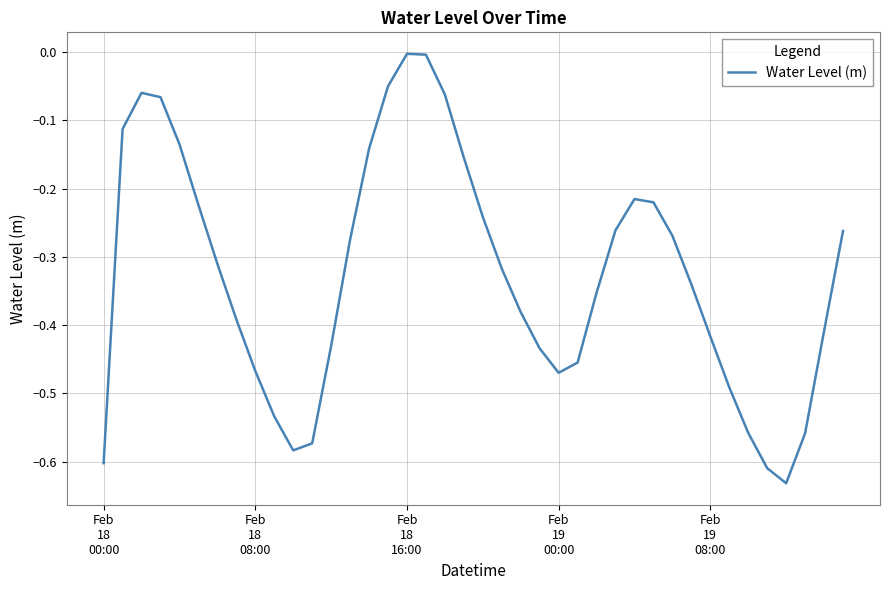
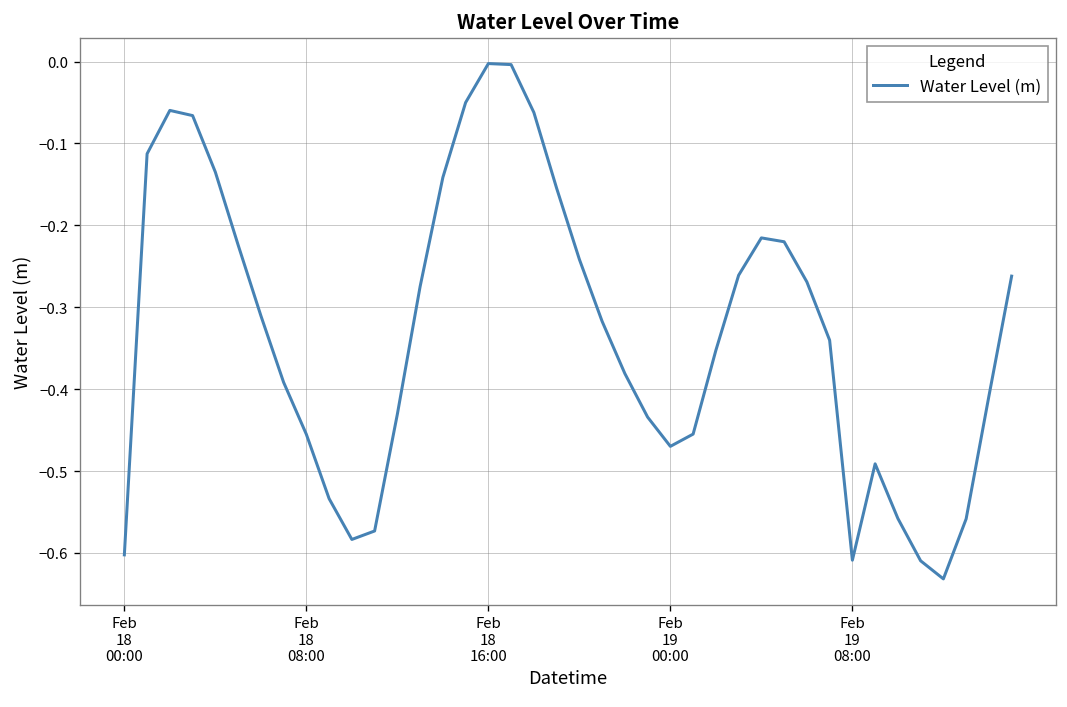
Feb 18 08:00: -0.47 -> -0.46
Feb 19 08:00: -0.42 -> -0.61
